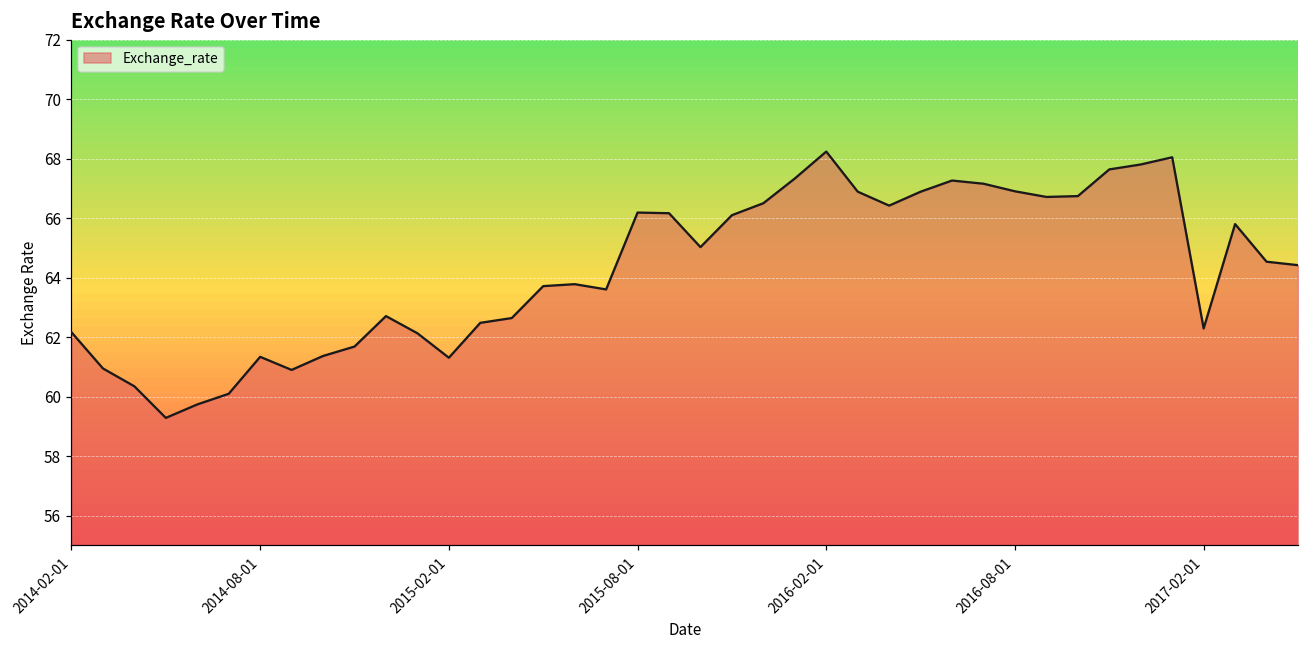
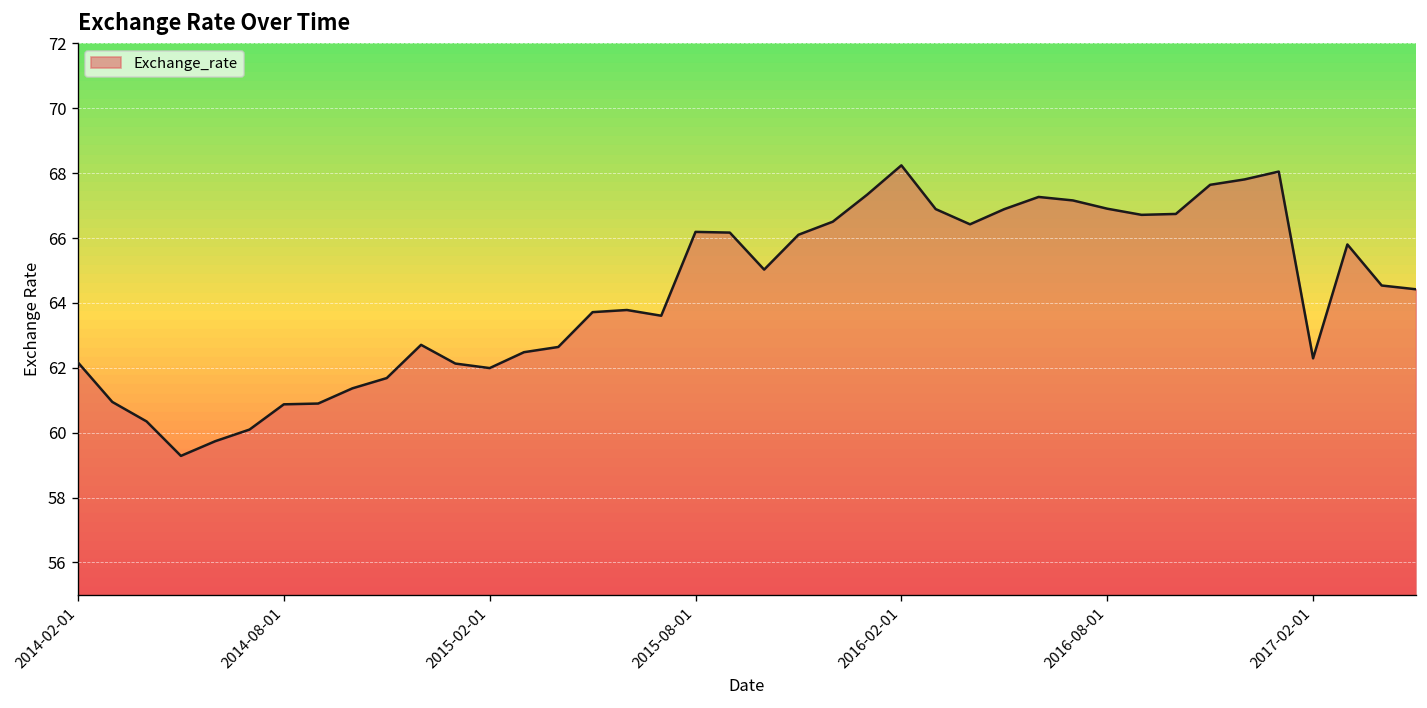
2014-08-01: 61.3 -> 60.9
2015-02-01: 61.3 -> 62.0
